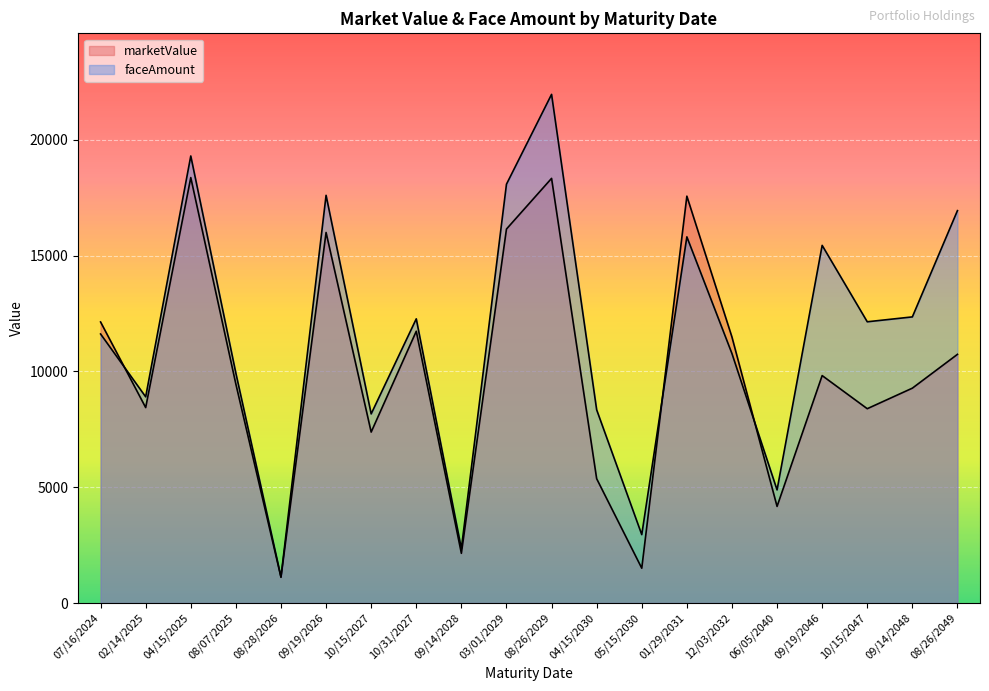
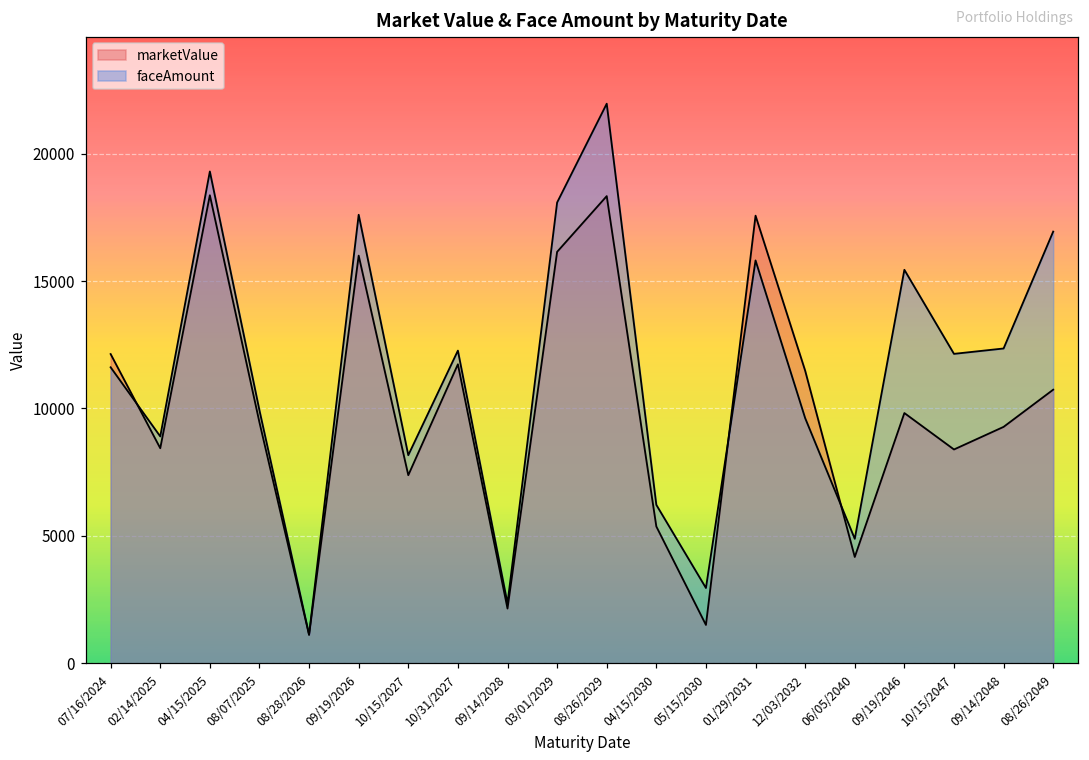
faceAmount, 04/15/2030: 8300 -> 6200
faceAmount, 12/03/2032: 10800 -> 9600
